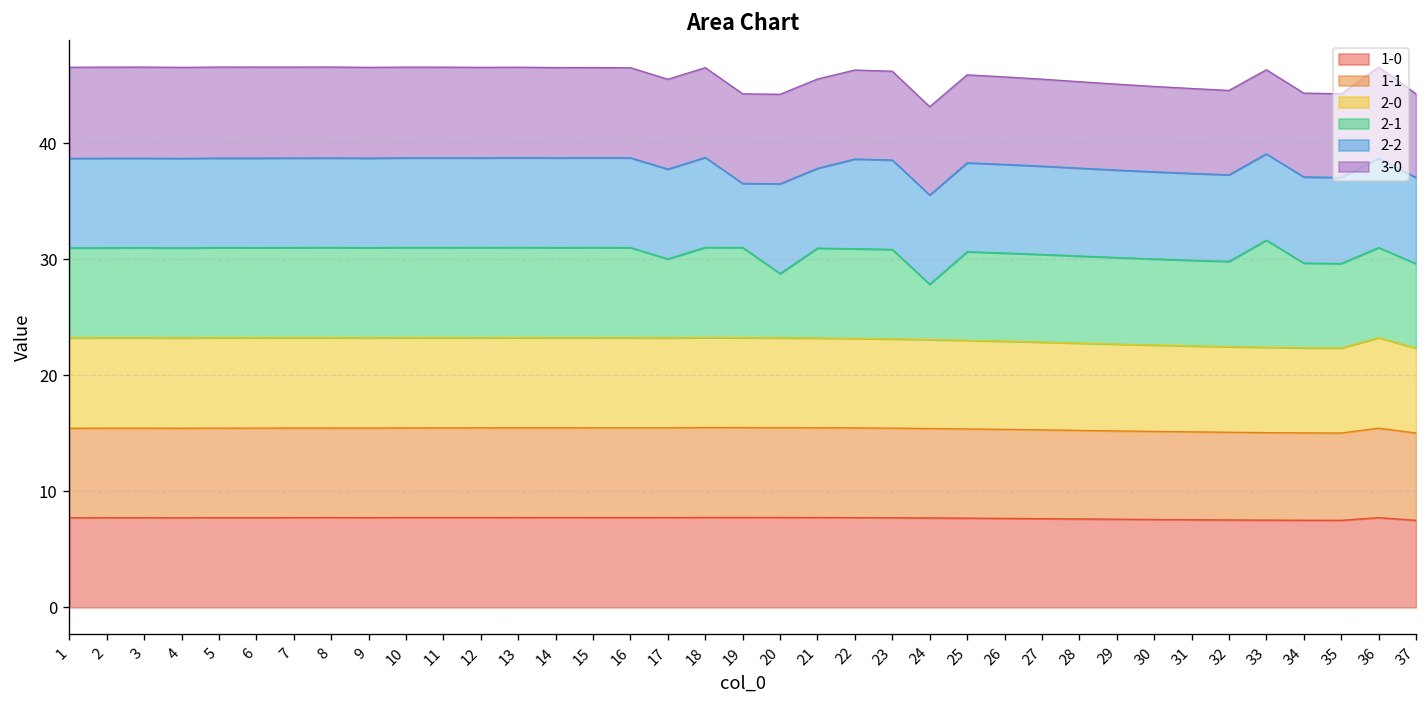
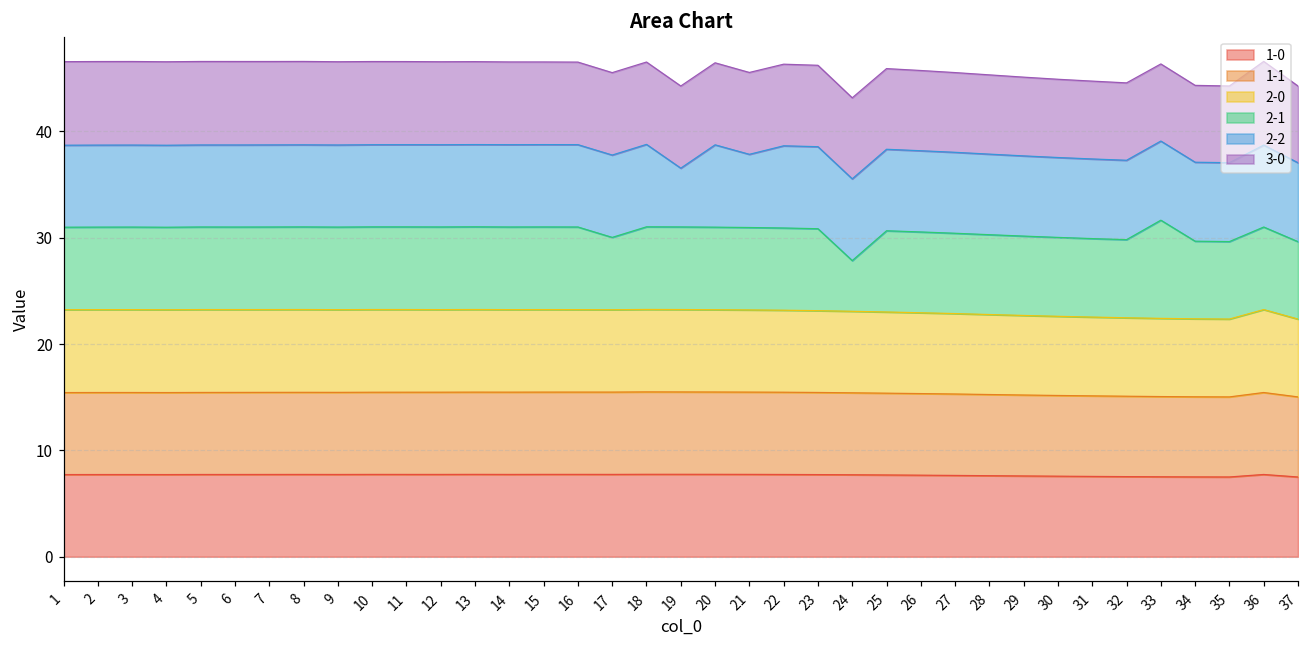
2-1, 20: 6 -> 8
